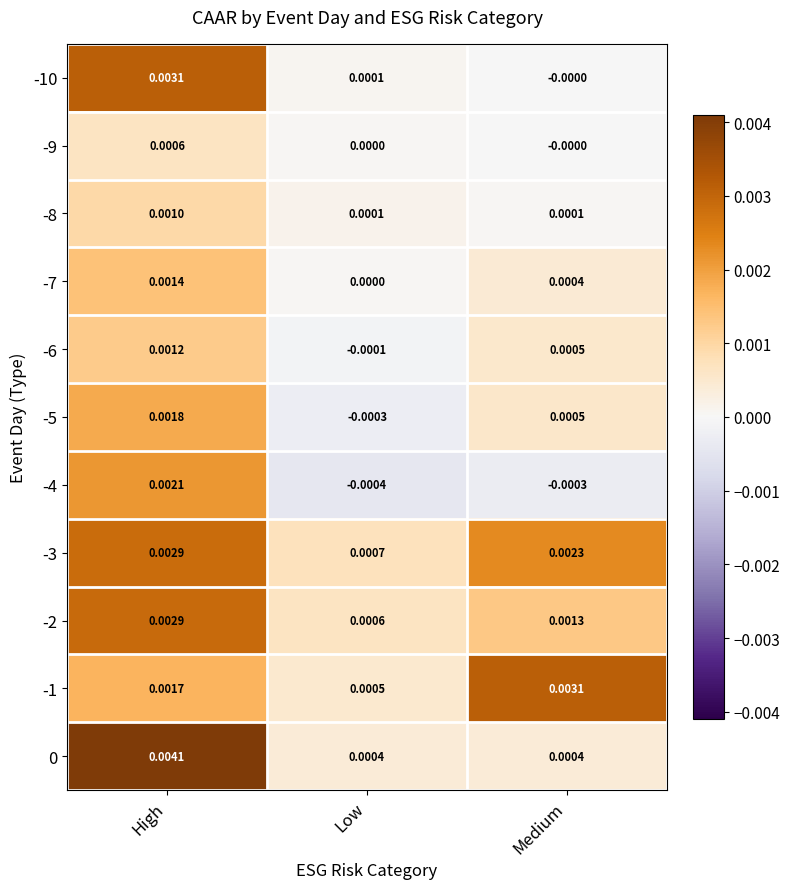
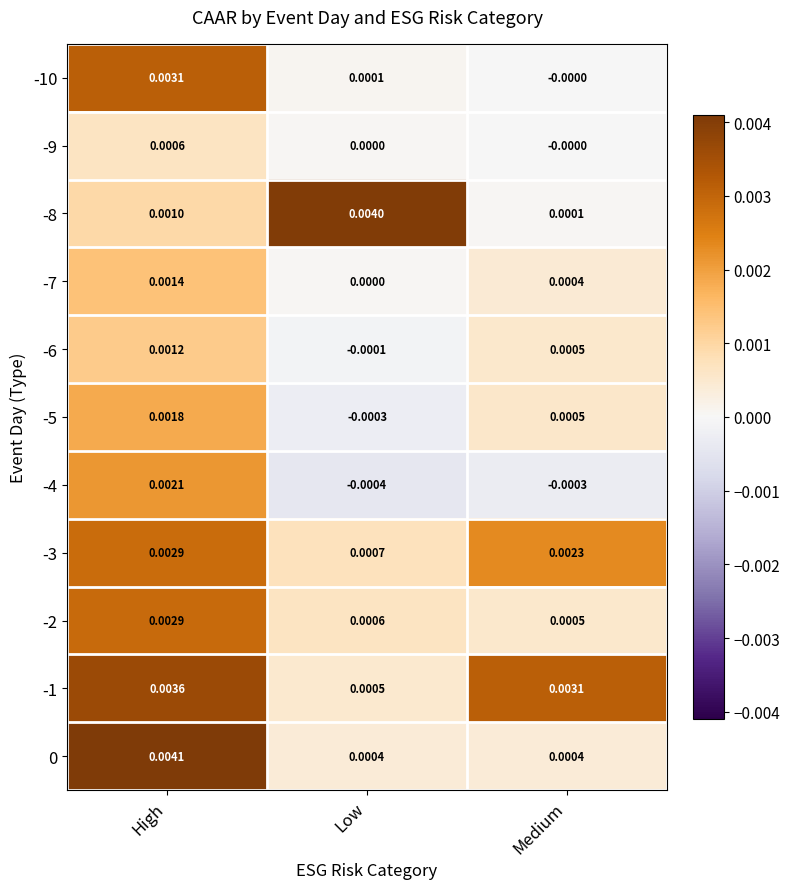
-8, Low: 0.0001 -> 0.0040
-2, Medium: 0.0013 -> 0.0005
-1, High: 0.0017 -> 0.0036
